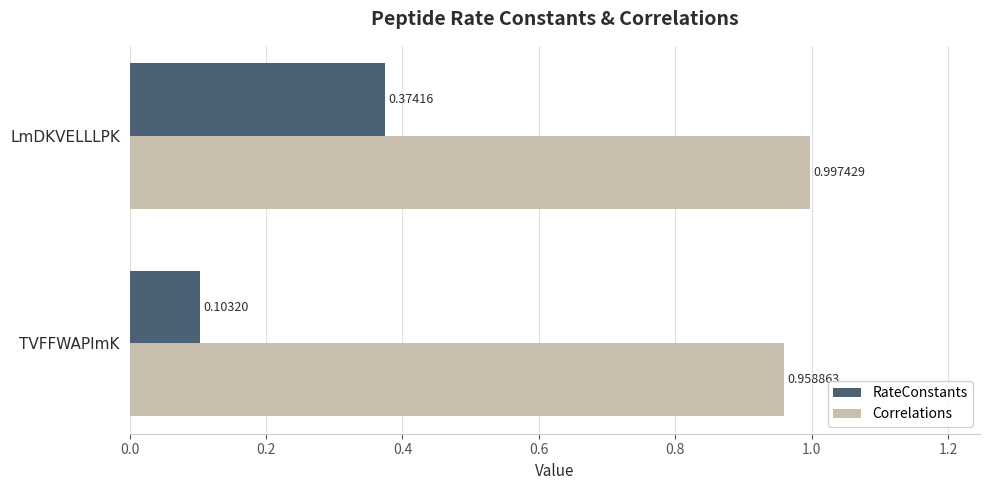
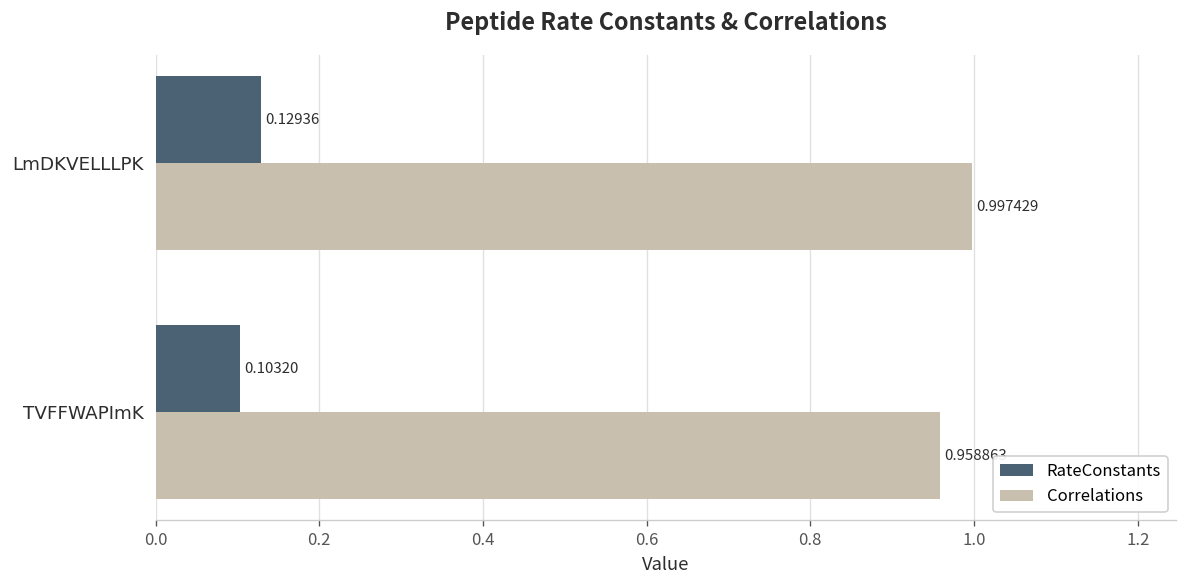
RateConstants, LmDKVELLLPK: 0.37416 -> 0.12936
